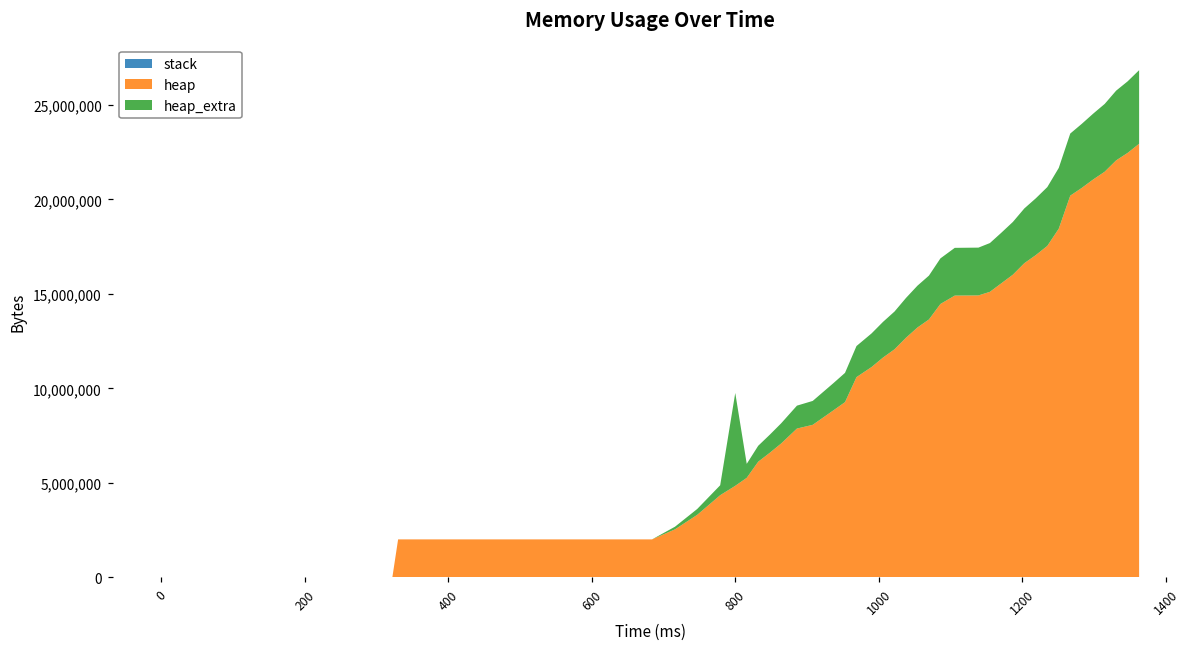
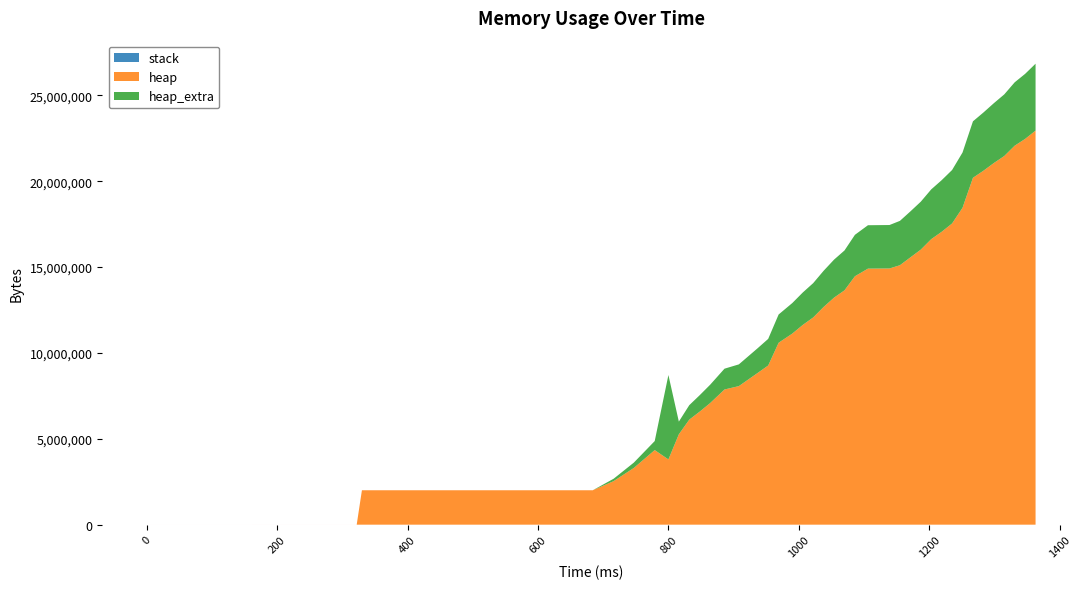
heap, 800: 4,800,000 -> 3,800,000
